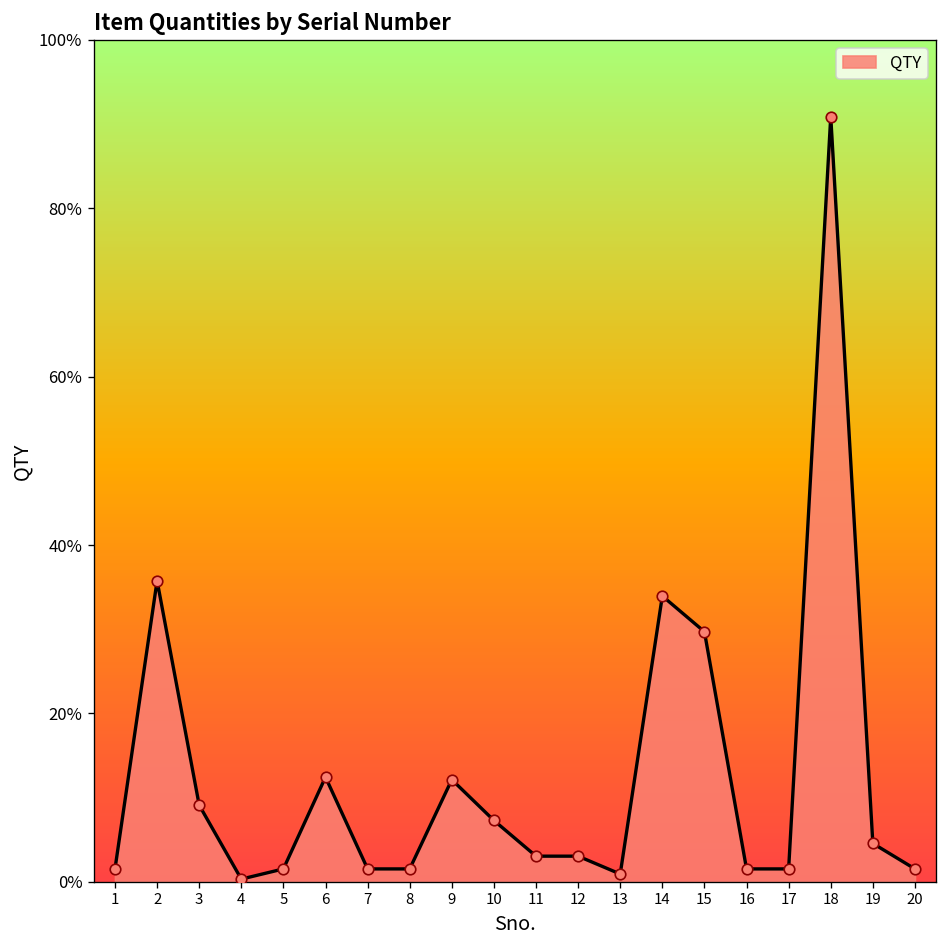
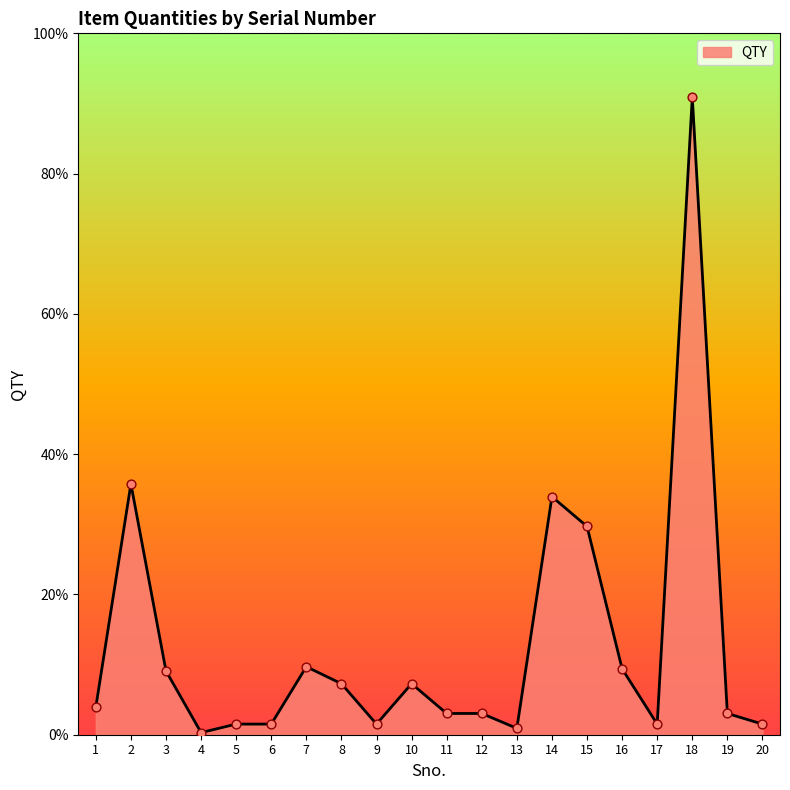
1: 2% -> 4%
6: 12% -> 2%
7: 2% -> 10%
8: 2% -> 7%
9: 12% -> 2%
16: 2% -> 9%
19: 5% -> 3%
